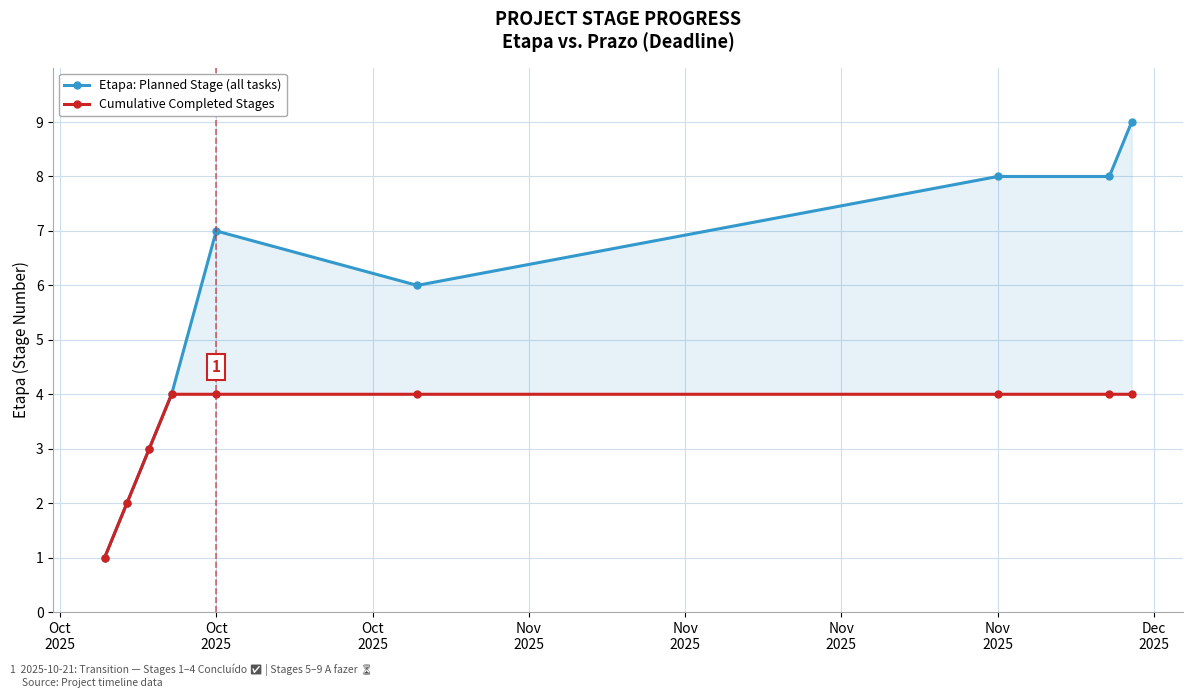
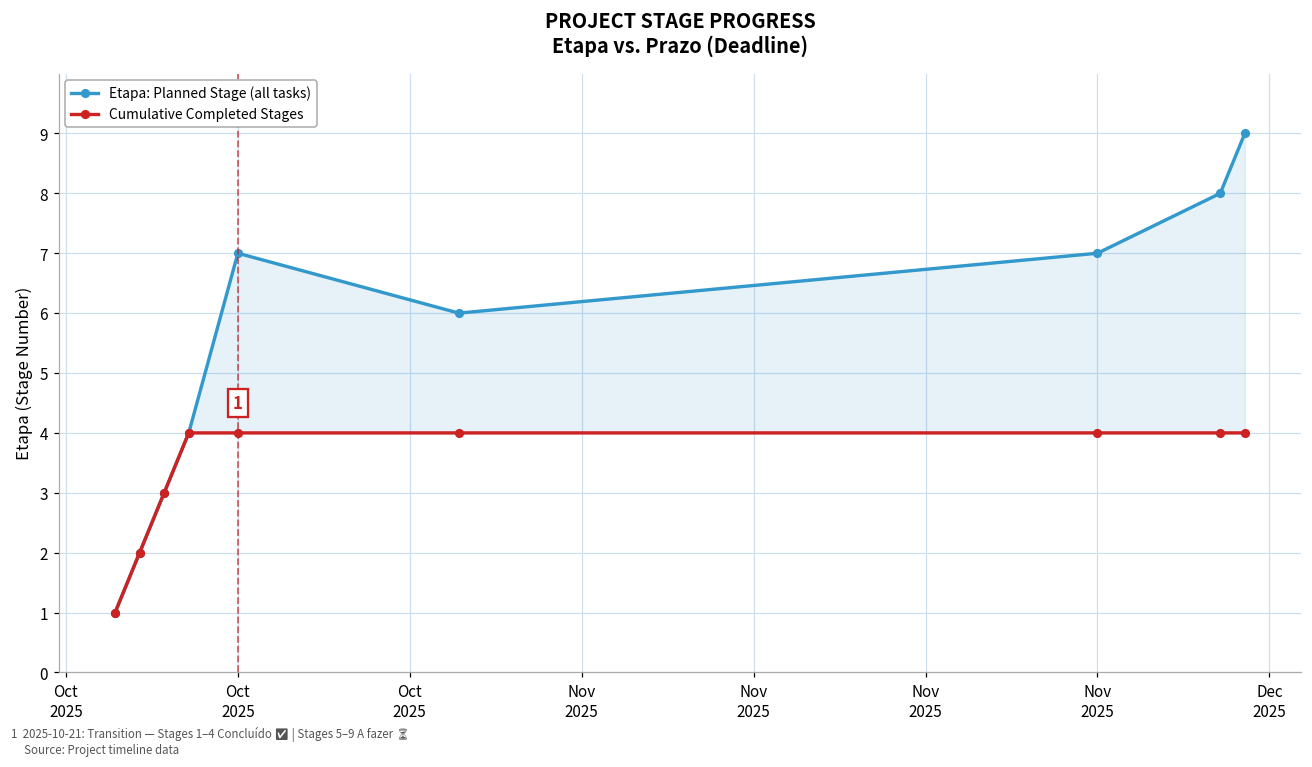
Etapa: Planned Stage (all tasks), Nov 2025: 8 -> 7
